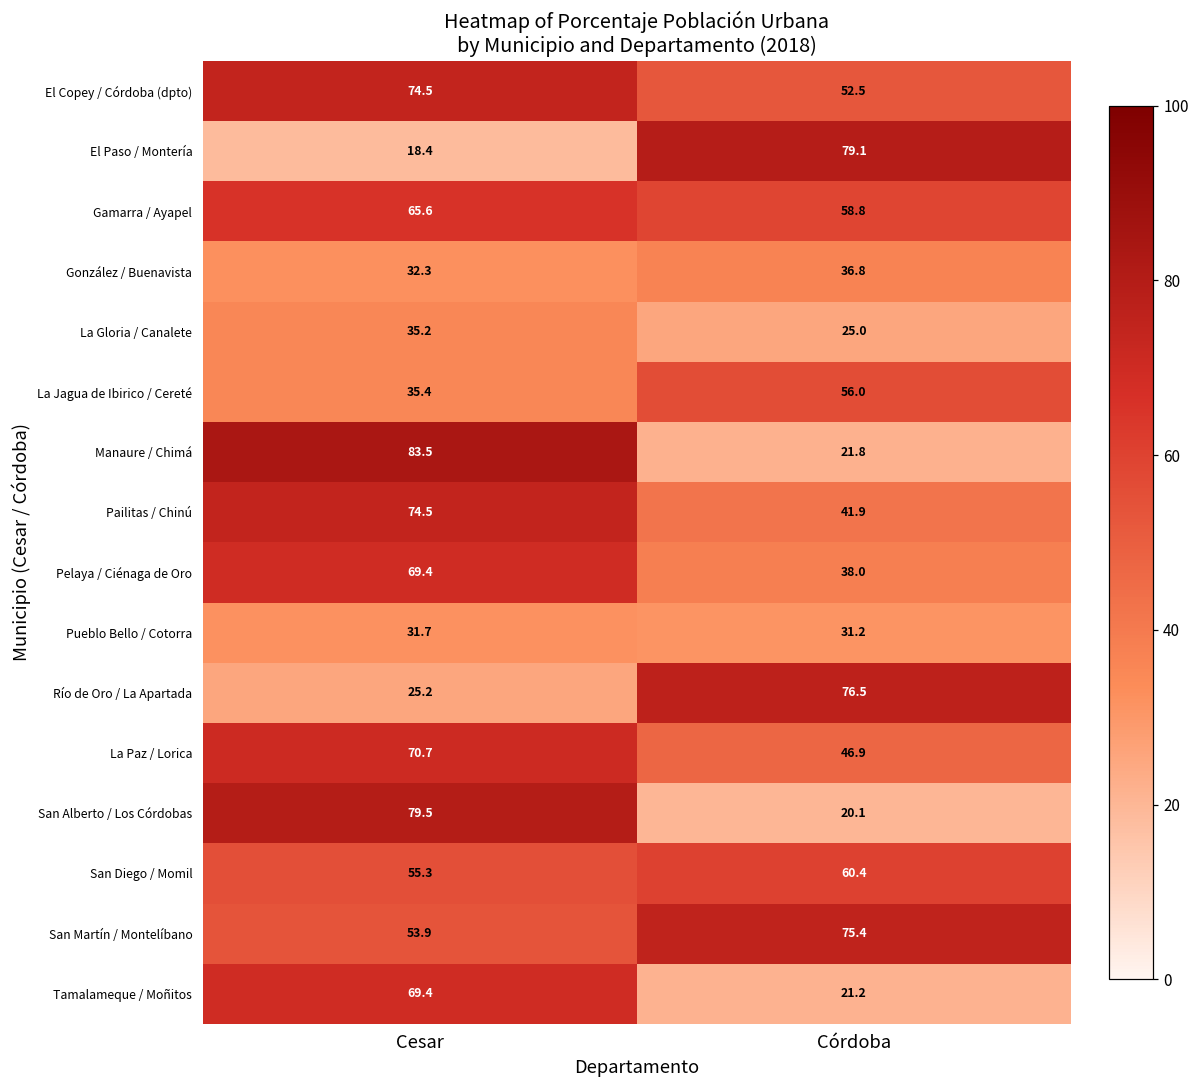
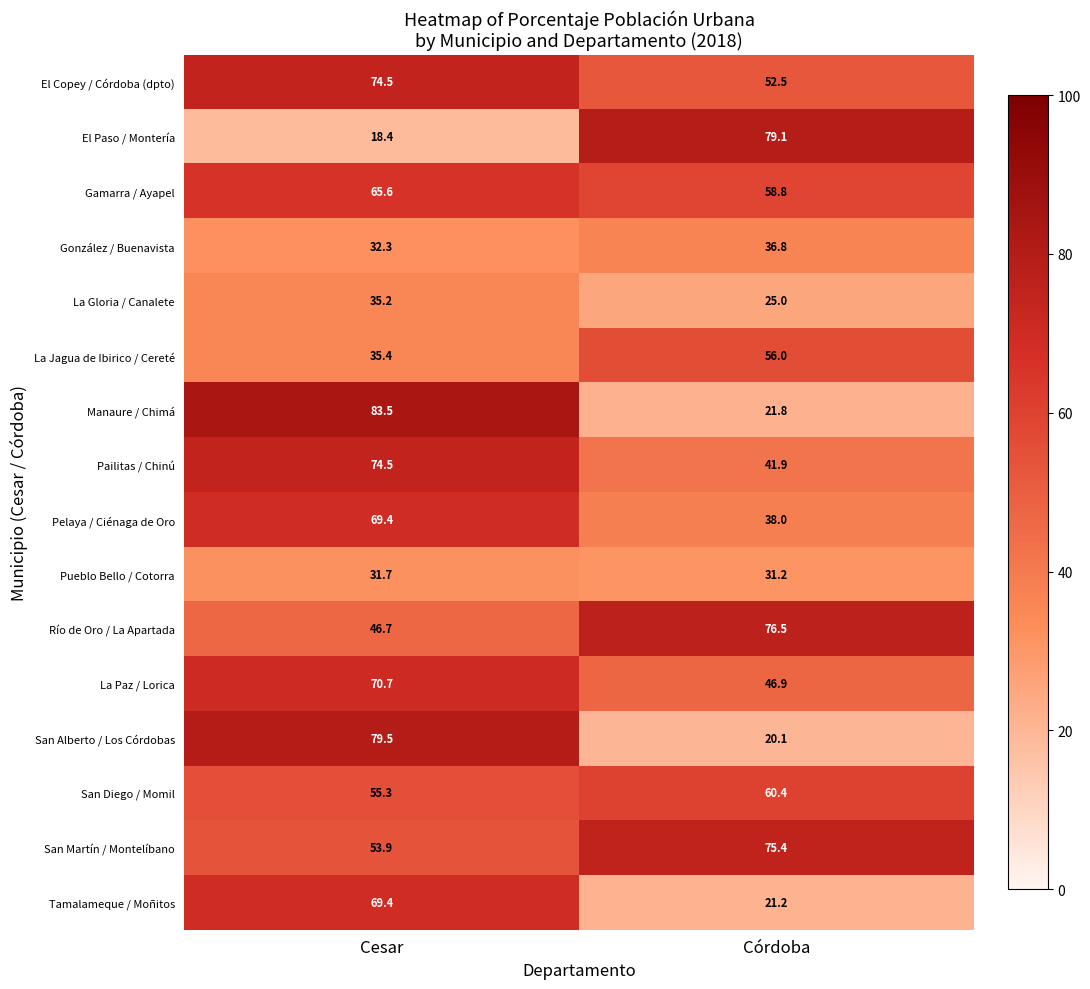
Río de Oro / La Apartada, Cesar: 25.2 -> 46.7
